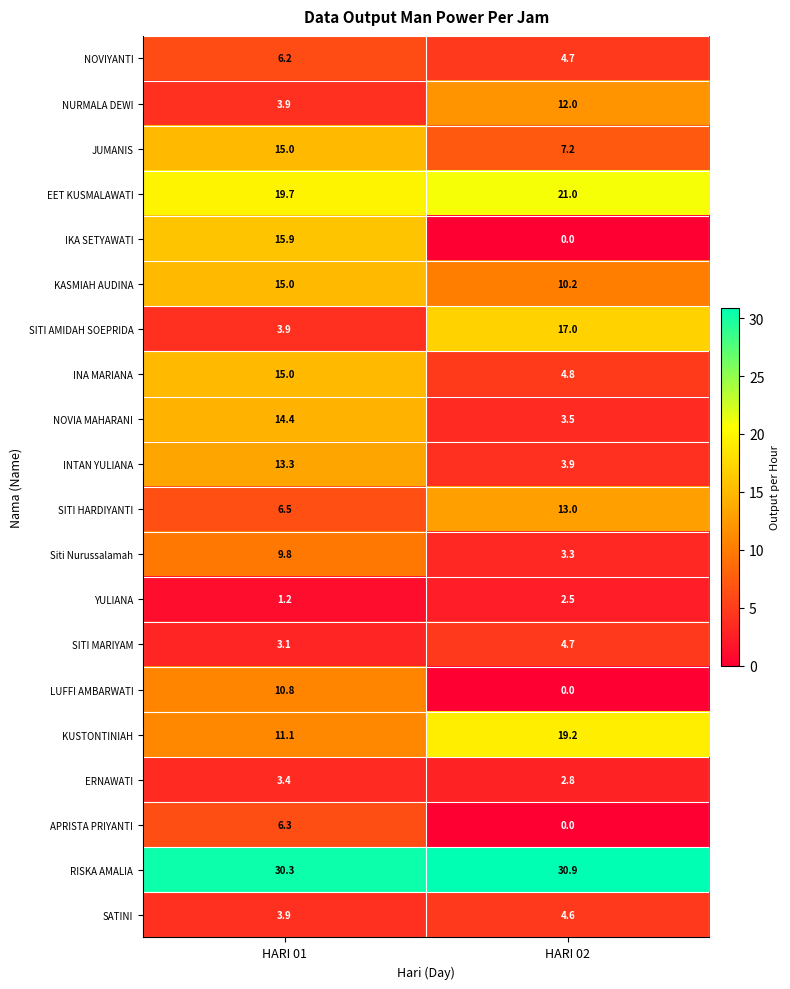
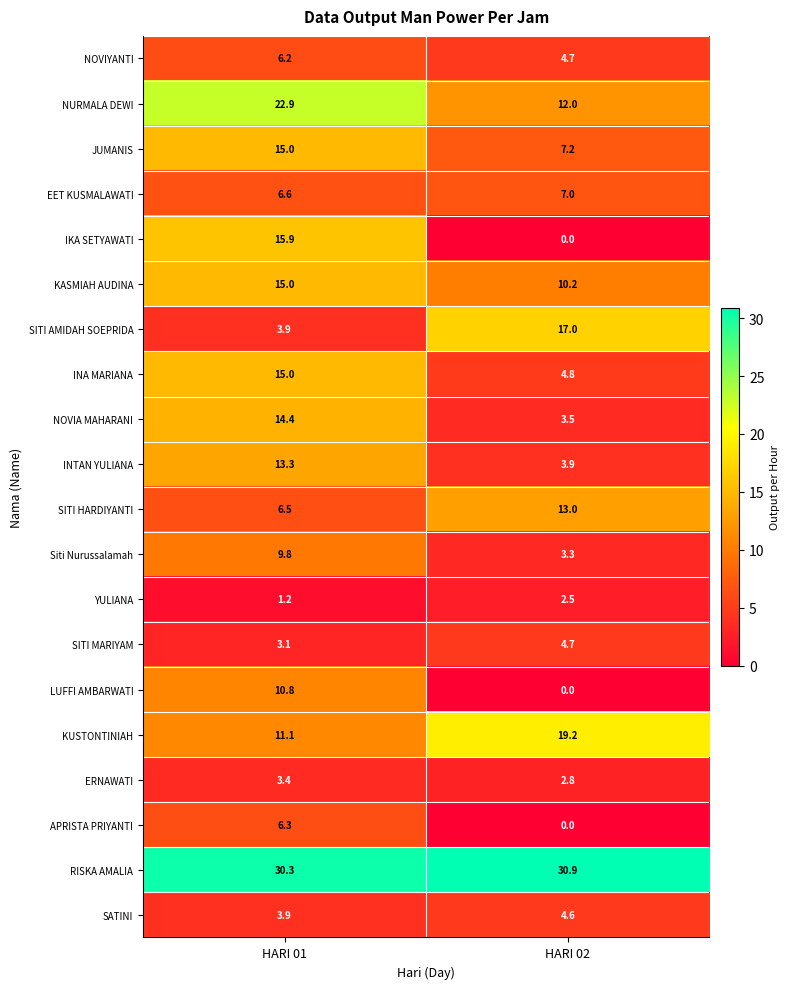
NURMALA DEWI, HARI 01: 3.9 -> 22.9
EET KUSMALAWATI, HARI 01: 19.7 -> 6.6
EET KUSMALAWATI, HARI 02: 21.0 -> 7.0
